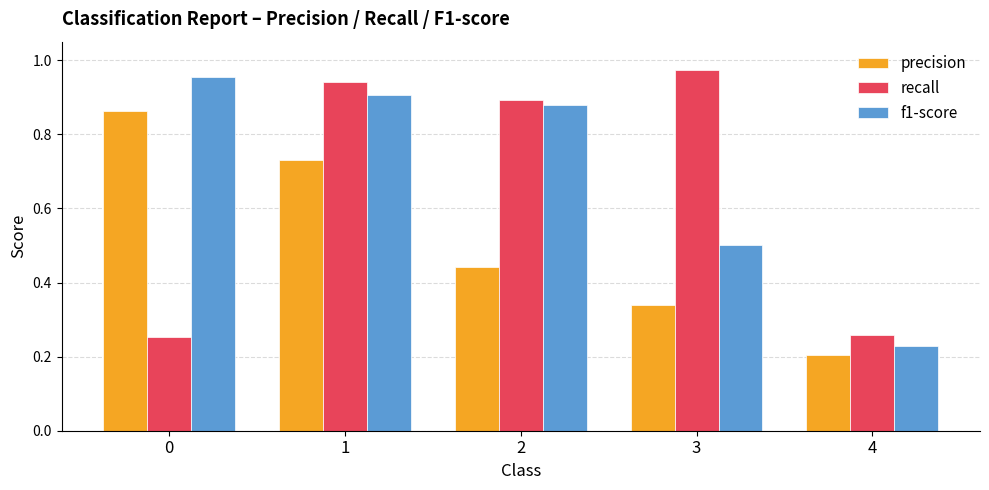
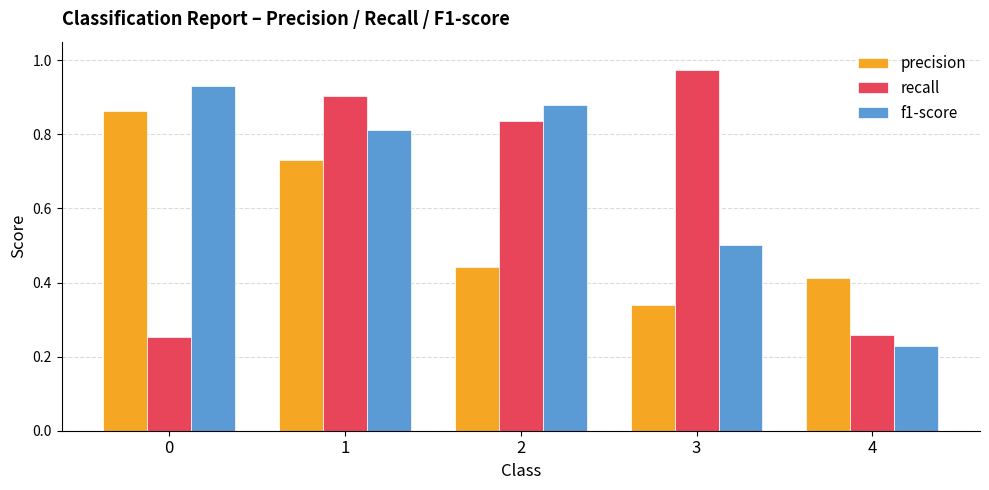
f1-score, 0: 0.95 -> 0.93
recall, 1: 0.94 -> 0.90
f1-score, 1: 0.91 -> 0.81
recall, 2: 0.89 -> 0.84
precision, 4: 0.20 -> 0.41
